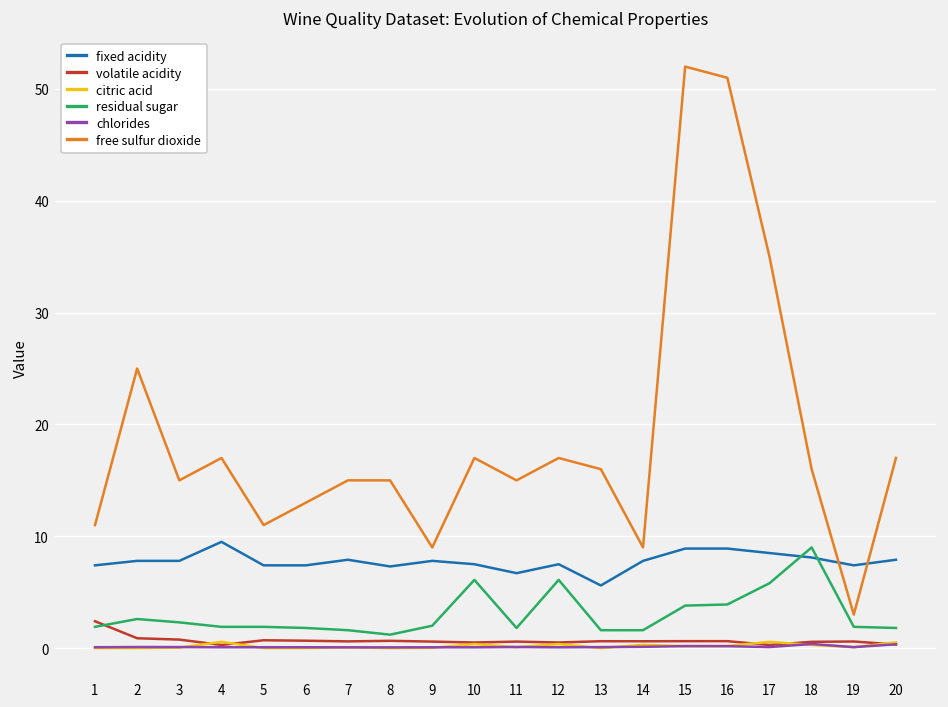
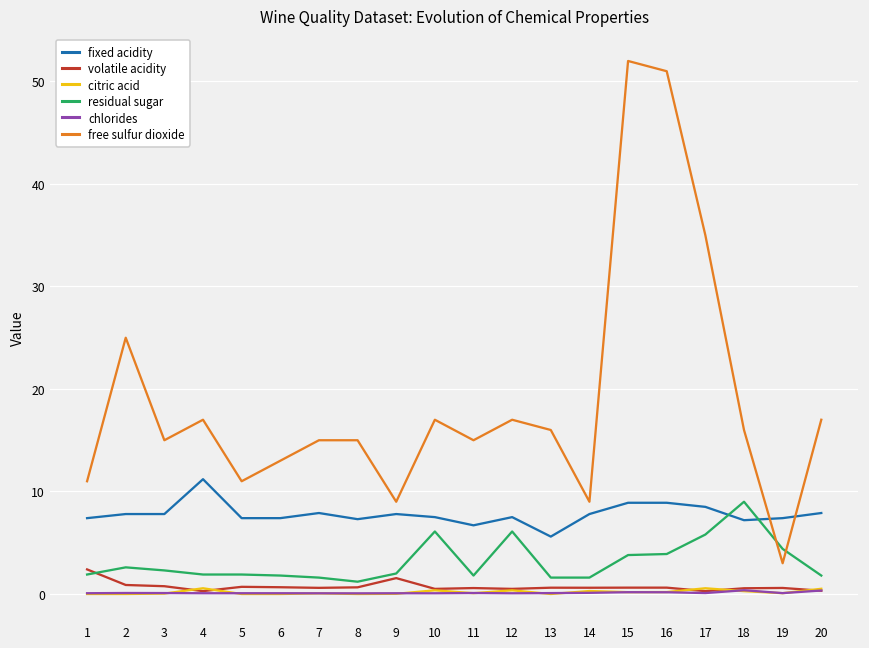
fixed acidity, 4: 10 -> 11
volatile acidity, 9: 1 -> 2
fixed acidity, 18: 8 -> 7
residual sugar, 19: 2 -> 4
